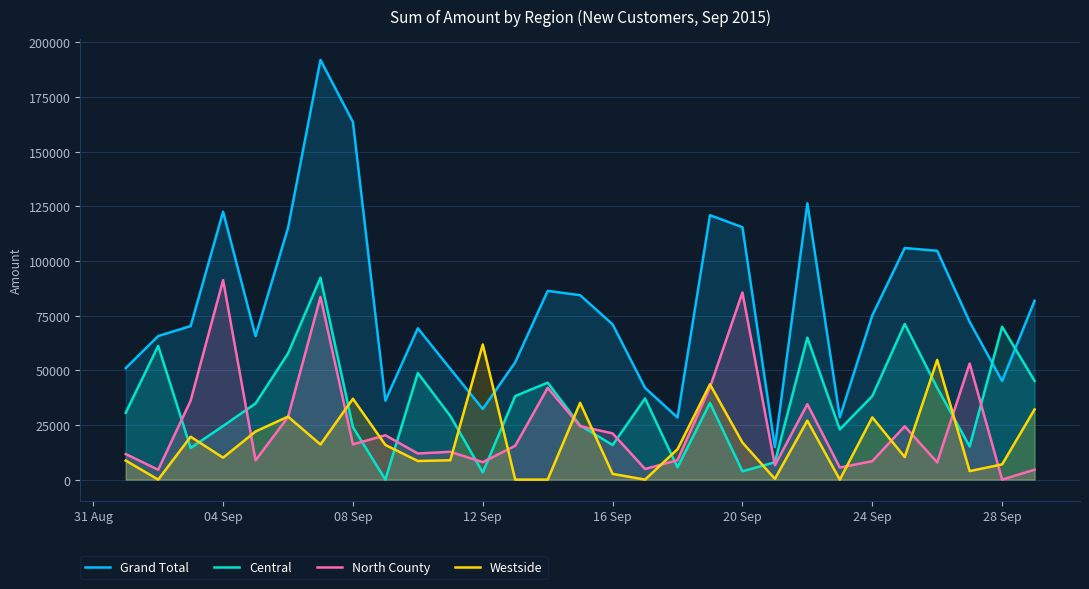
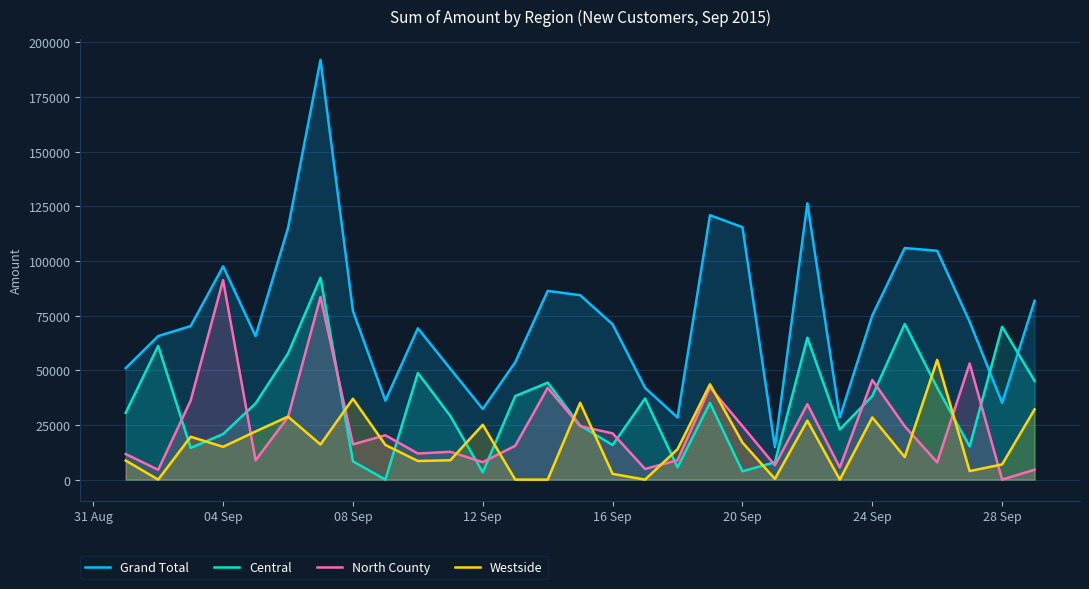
Grand Total, 04 Sep: 122000 -> 98000
Central, 04 Sep: 25000 -> 21000
Westside, 04 Sep: 10000 -> 15000
Grand Total, 08 Sep: 164000 -> 77000
Central, 08 Sep: 24000 -> 8000
Westside, 12 Sep: 62000 -> 25000
North County, 20 Sep: 86000 -> 24000
North County, 24 Sep: 8000 -> 46000
Grand Total, 28 Sep: 45000 -> 35000
